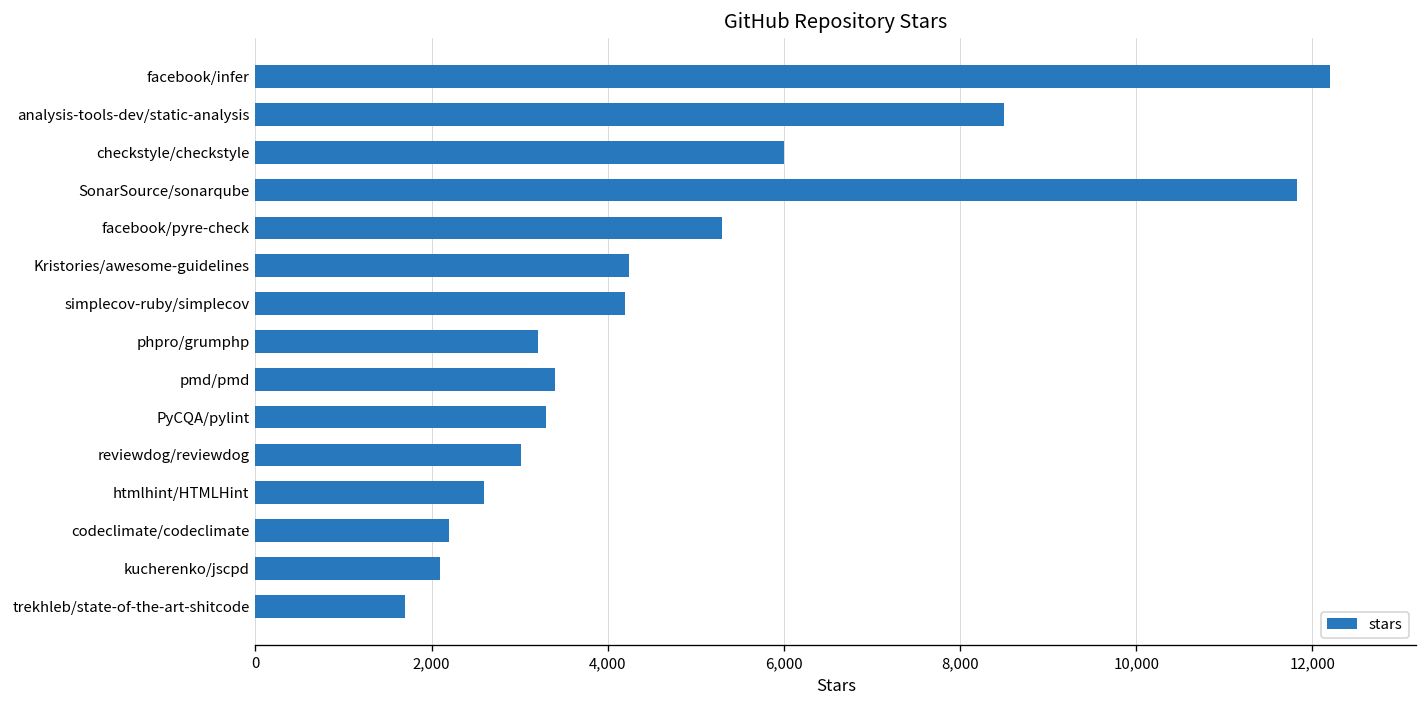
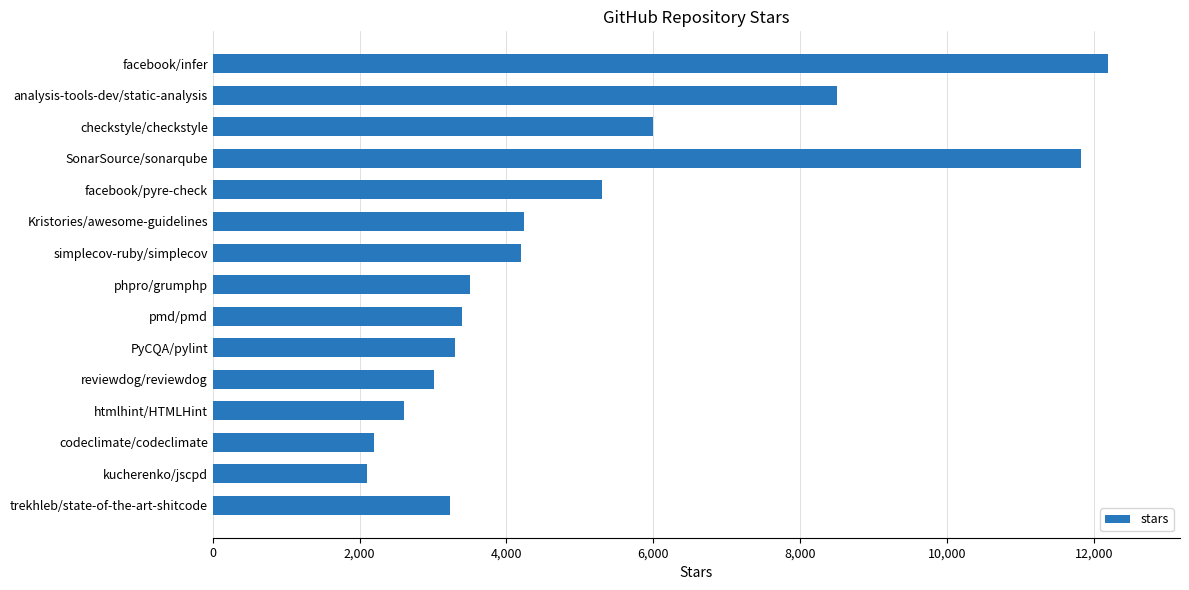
phpro/grumphp: 3,200 -> 3,500
trekhleb/state-of-the-art-shitcode: 1,700 -> 3,200
